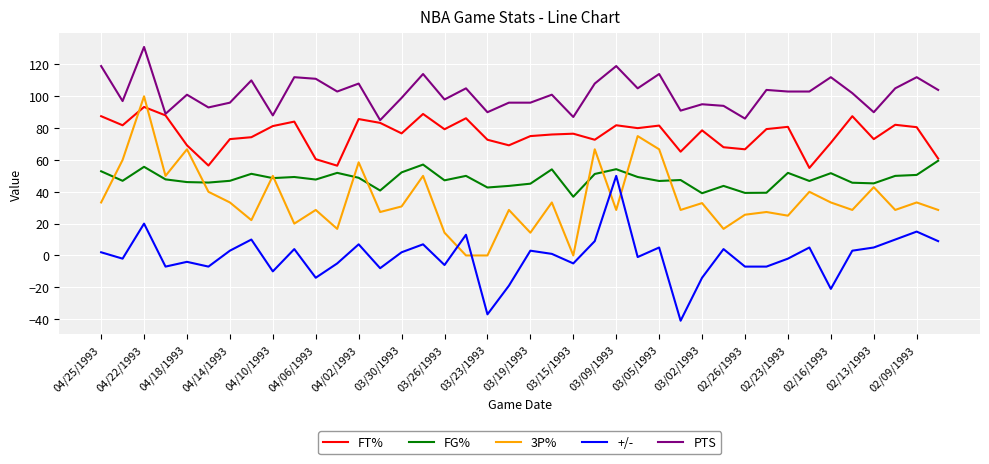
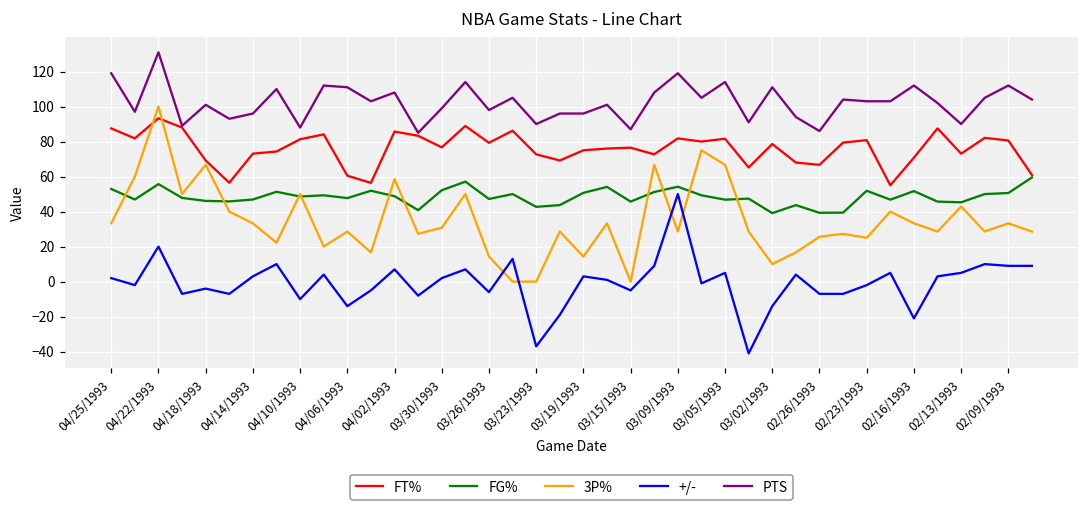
FG%, 03/19/1993: 45 -> 51
FG%, 03/15/1993: 37 -> 46
3P%, 03/02/1993: 33 -> 10
PTS, 03/02/1993: 95 -> 111
+/-, 02/09/1993: 15 -> 9
